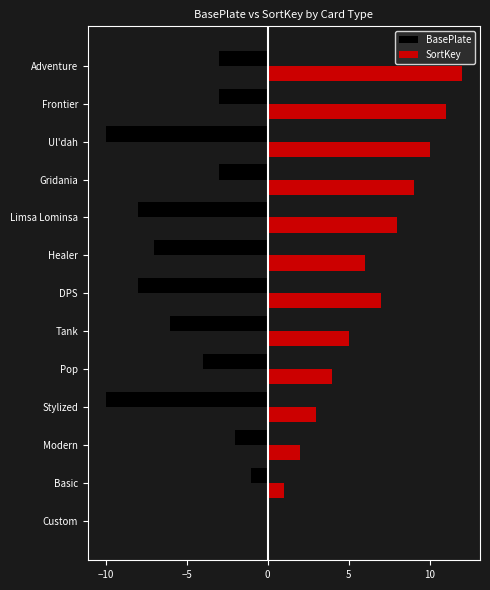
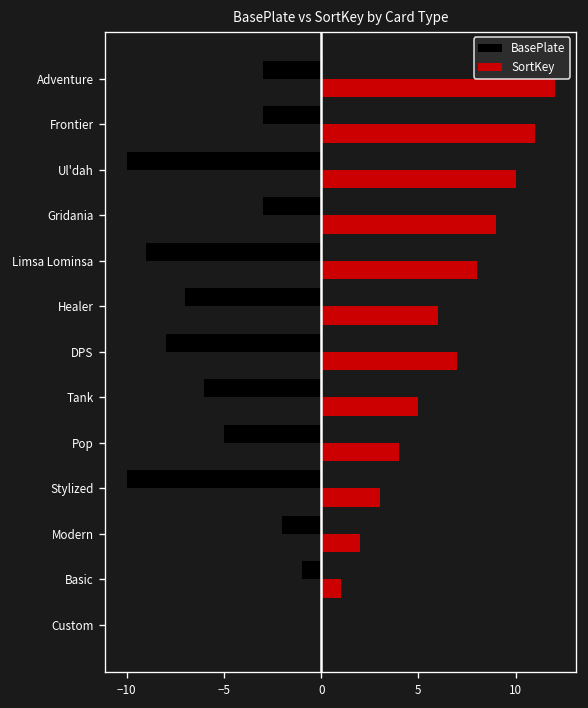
BasePlate, Limsa Lominsa: -8.0 -> -9.0
BasePlate, Pop: -4.0 -> -5.0
